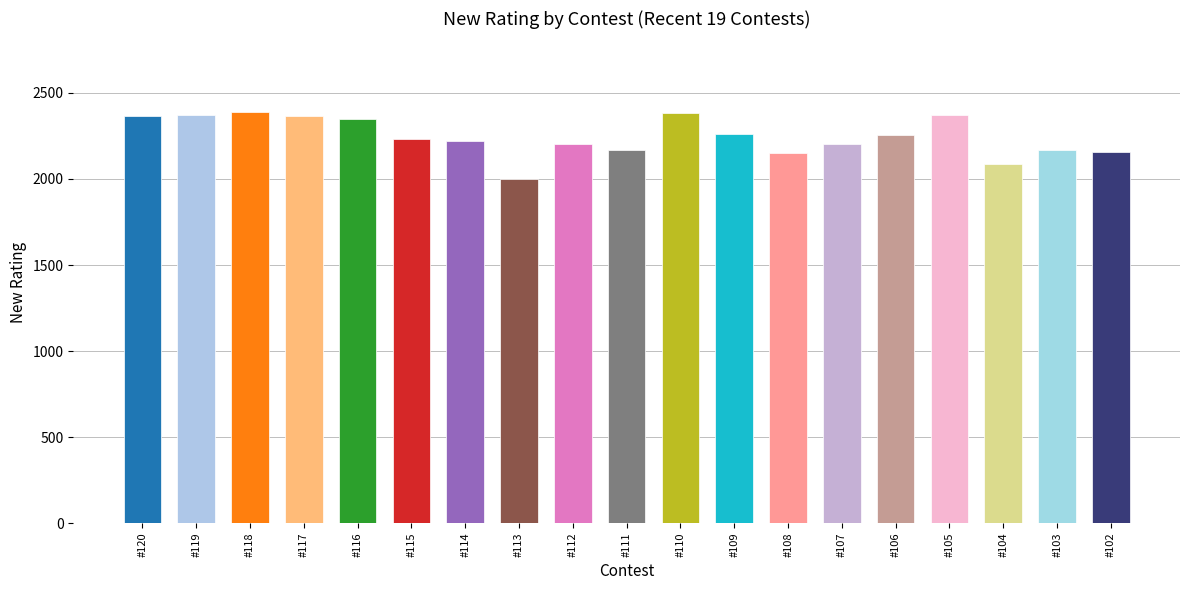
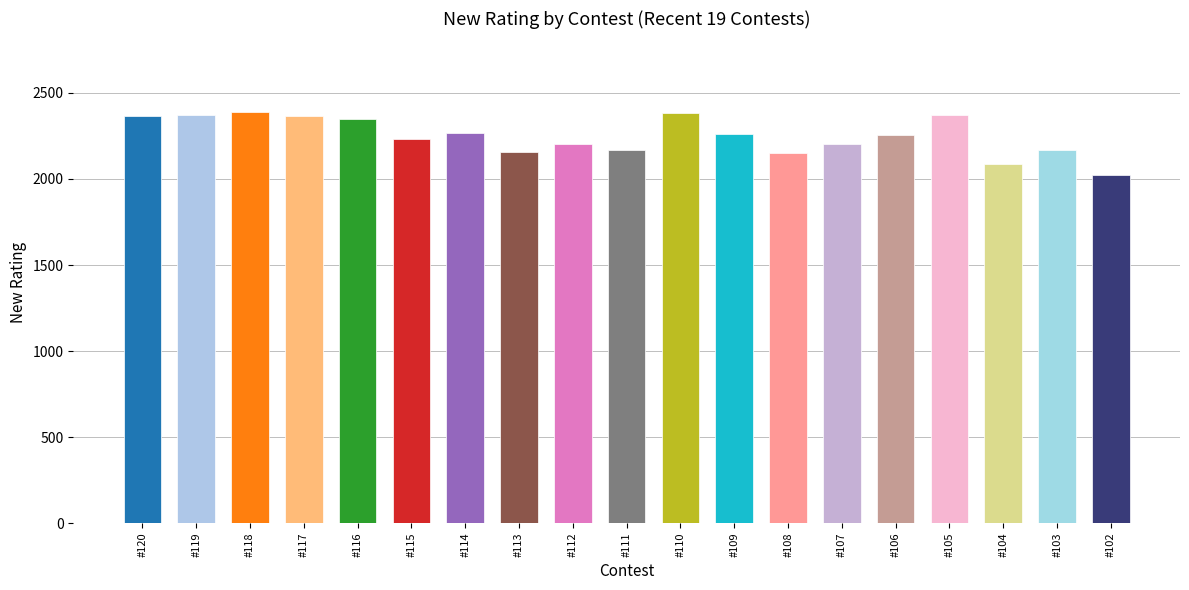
#114: 2220 -> 2270
#113: 2000 -> 2160
#102: 2160 -> 2030
